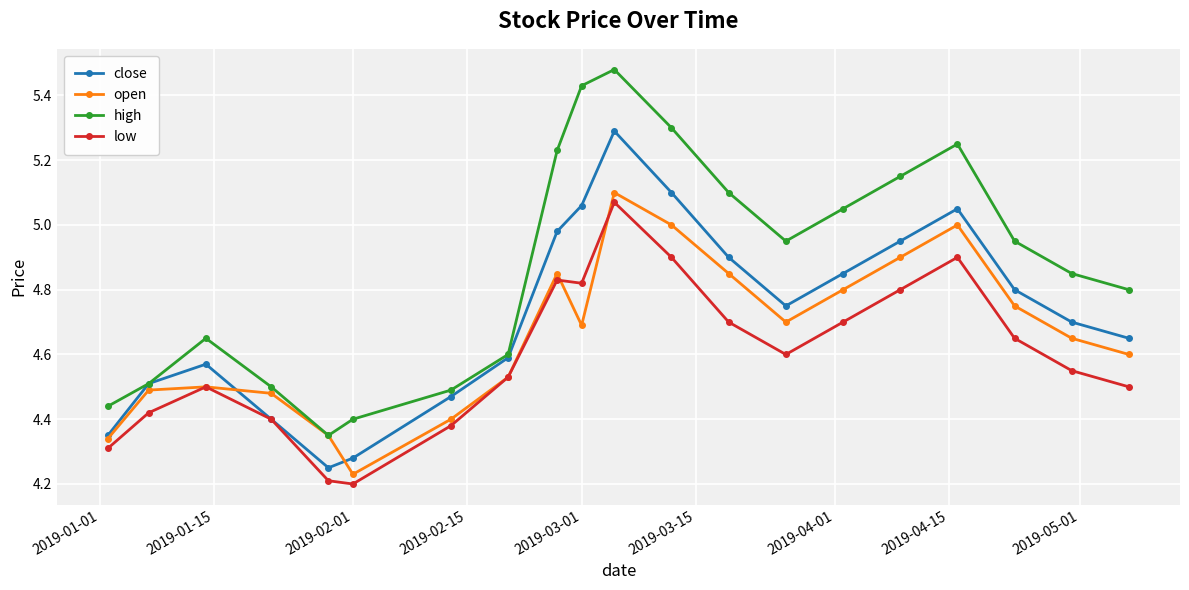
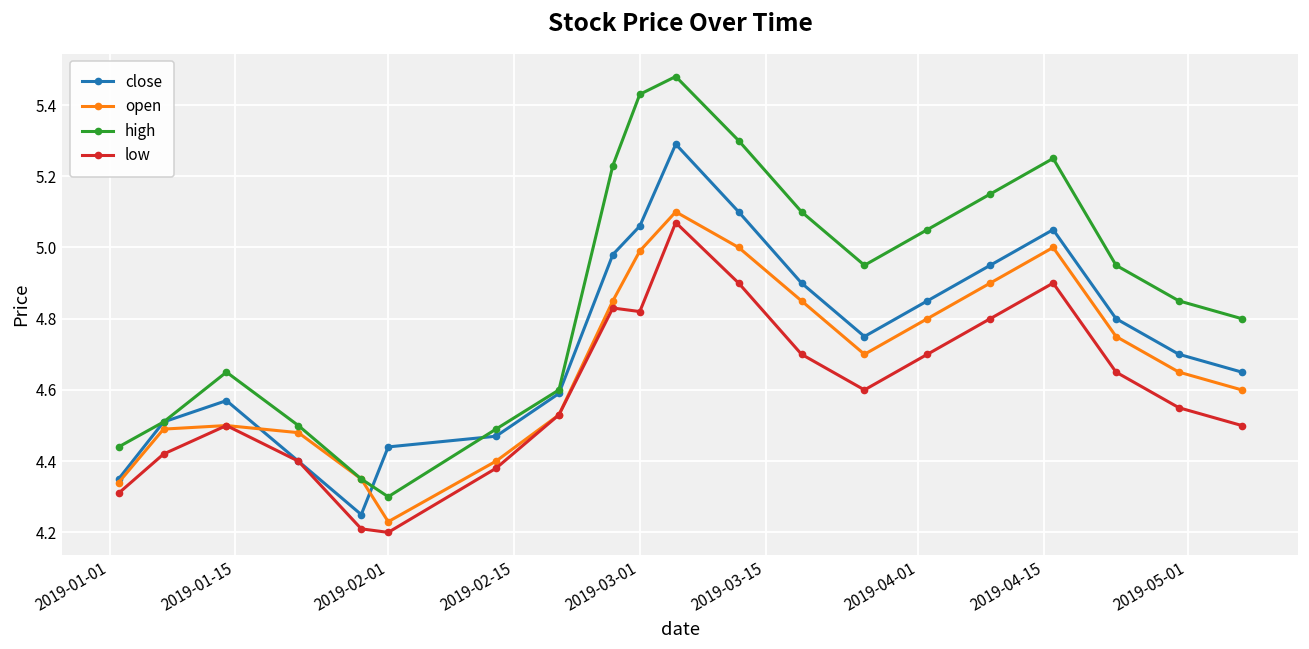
close, 2019-02-01: 4.28 -> 4.44
high, 2019-02-01: 4.4 -> 4.3
open, 2019-03-01: 4.69 -> 4.99
